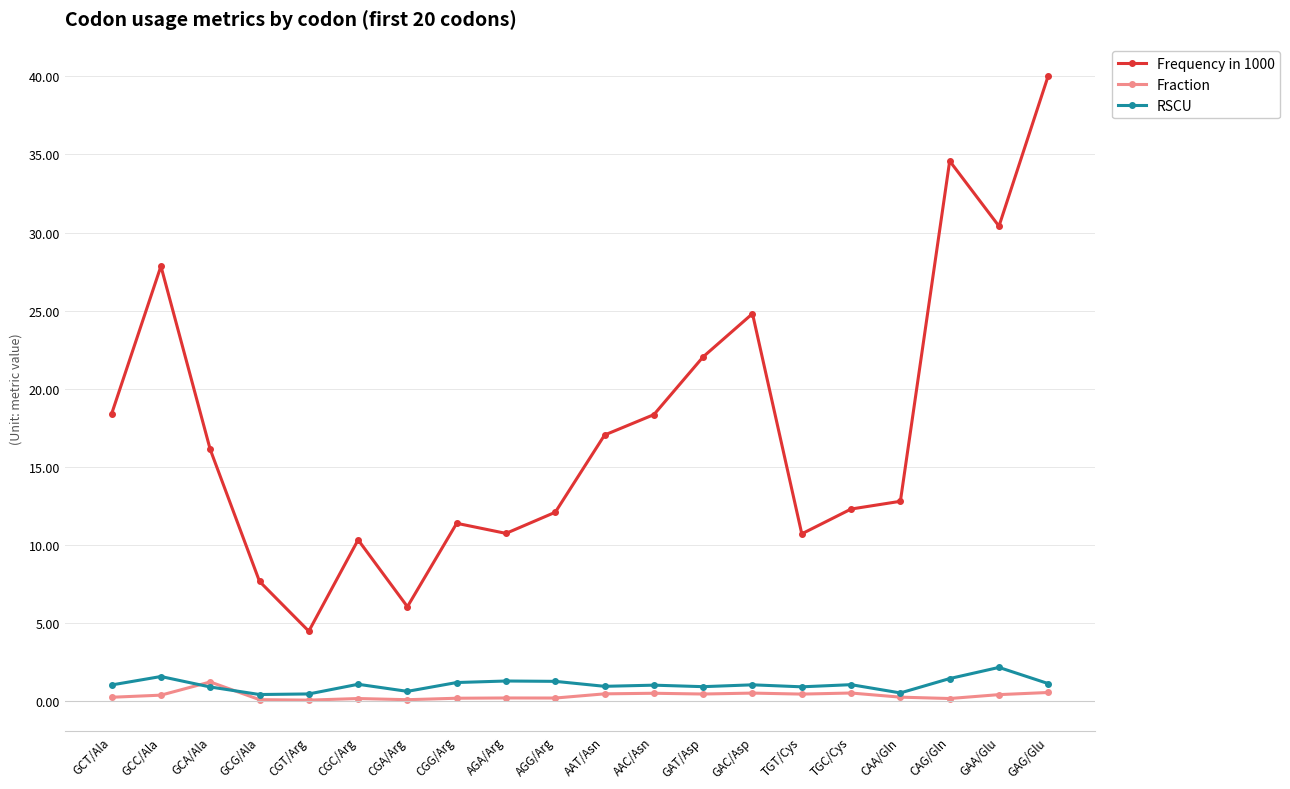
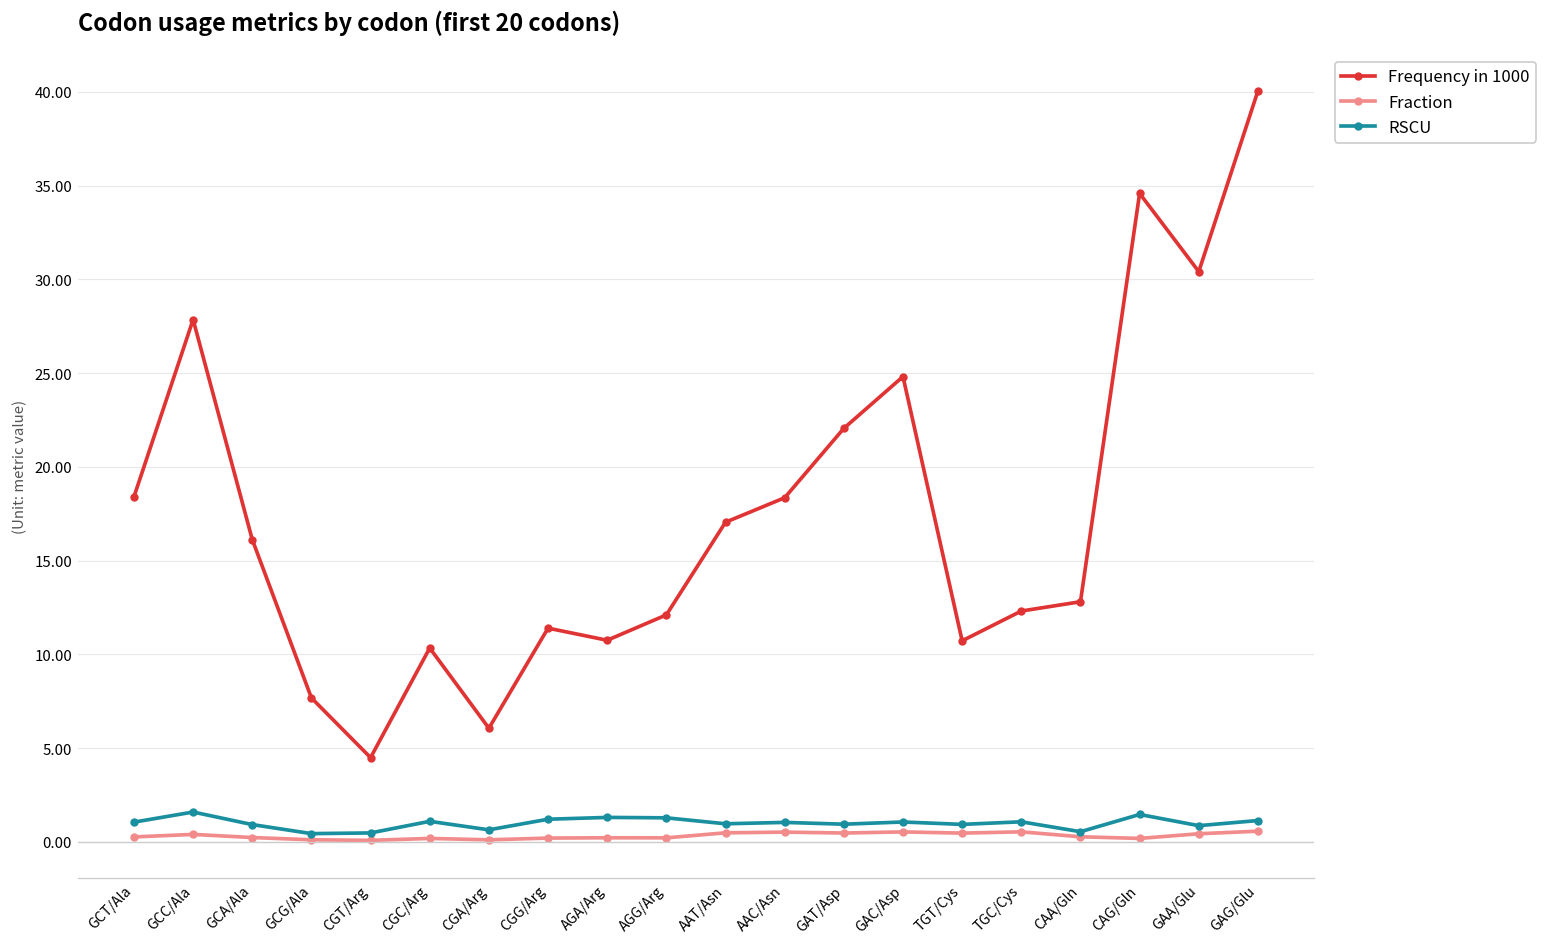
Fraction, GCA/Ala: 1.2 -> 0.2
RSCU, GAA/Glu: 2.2 -> 0.9
